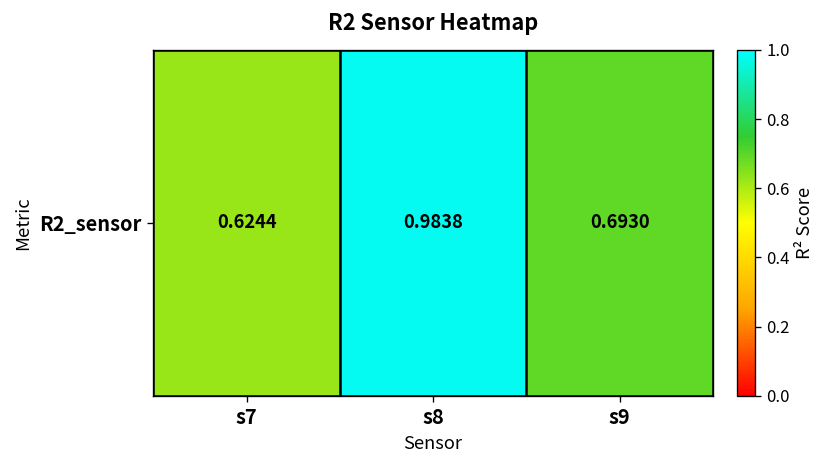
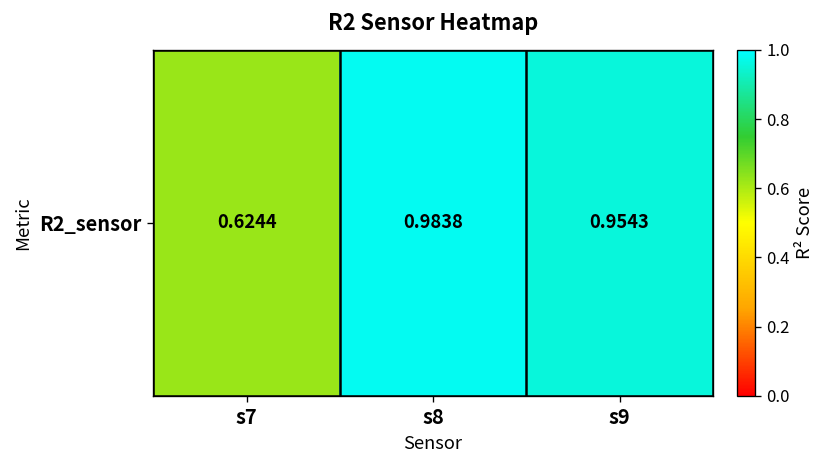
R2_sensor, s9: 0.6930 -> 0.9543
